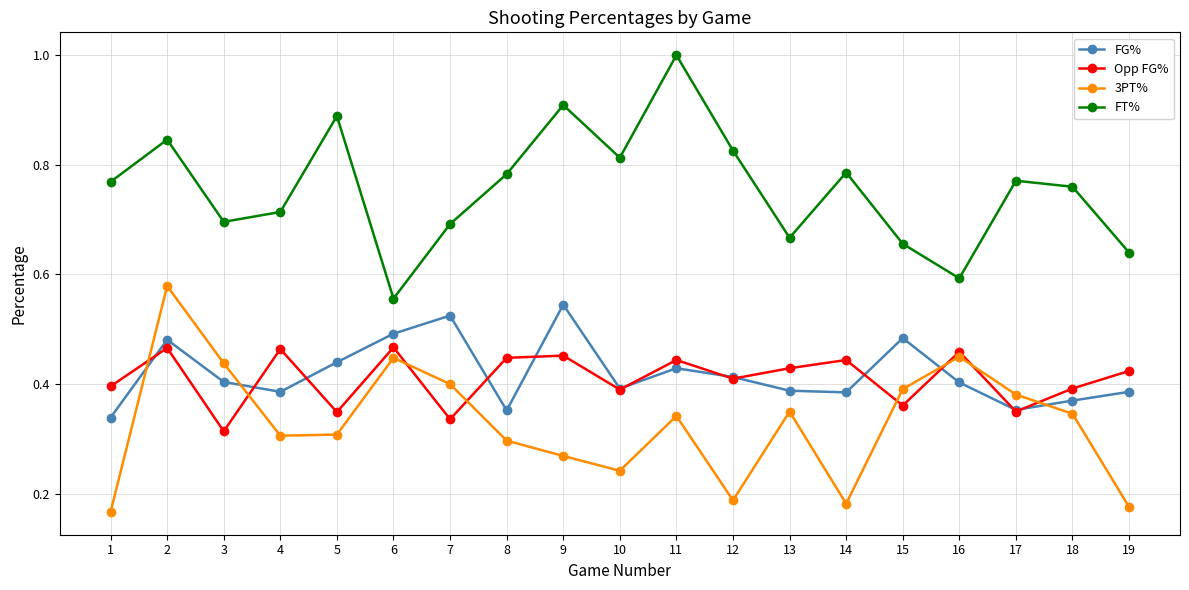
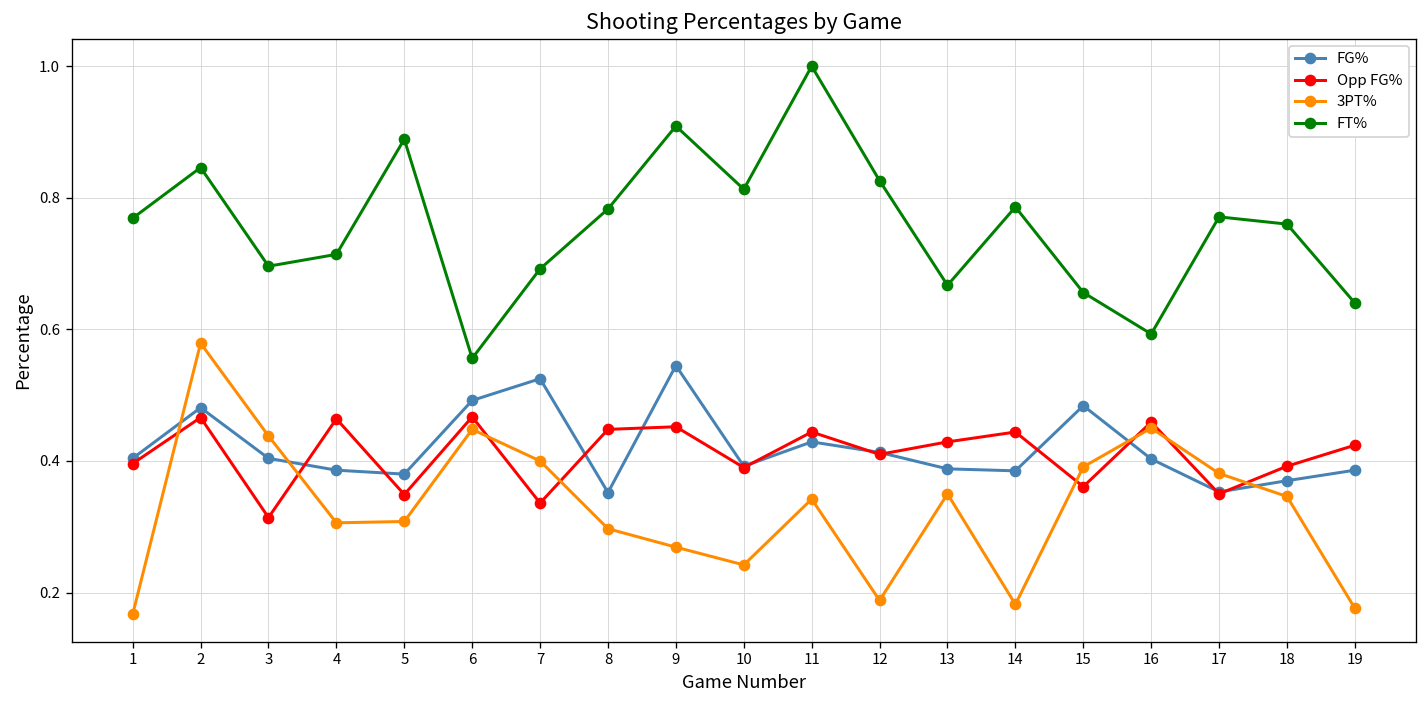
FG%, 1: 0.34 -> 0.40
FG%, 5: 0.44 -> 0.38
